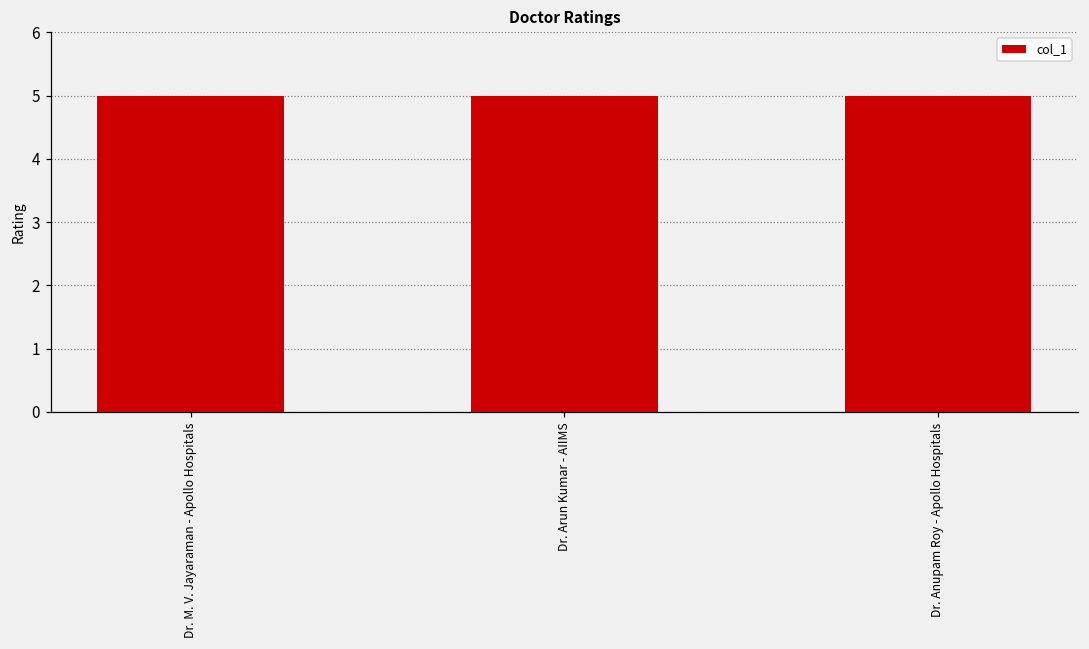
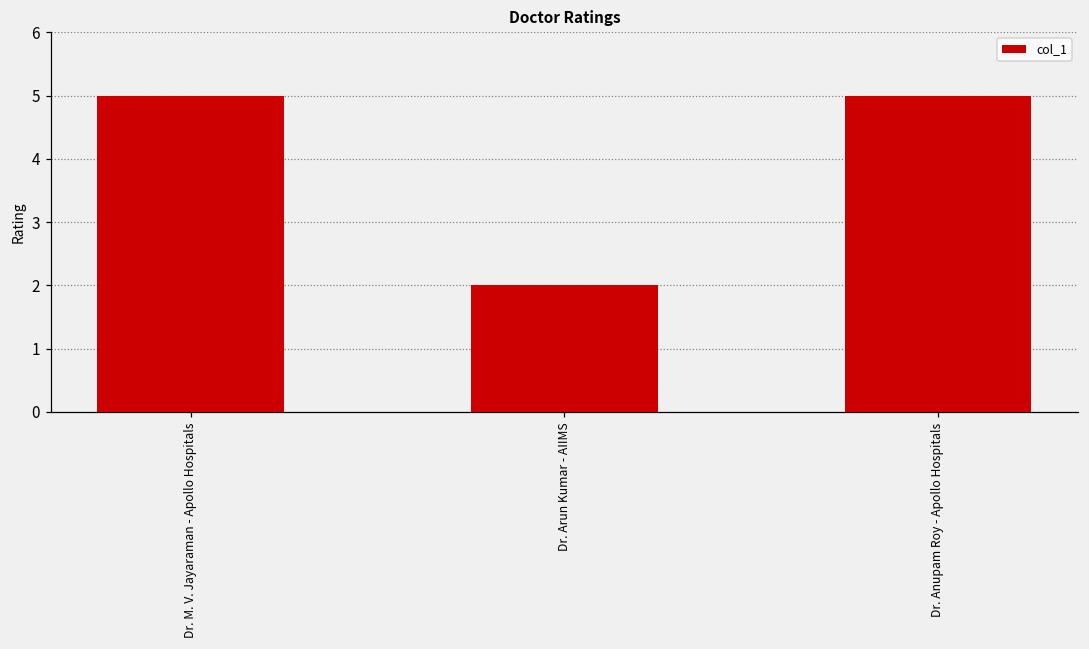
Dr. Arun Kumar - AIIMS: 5 -> 2
